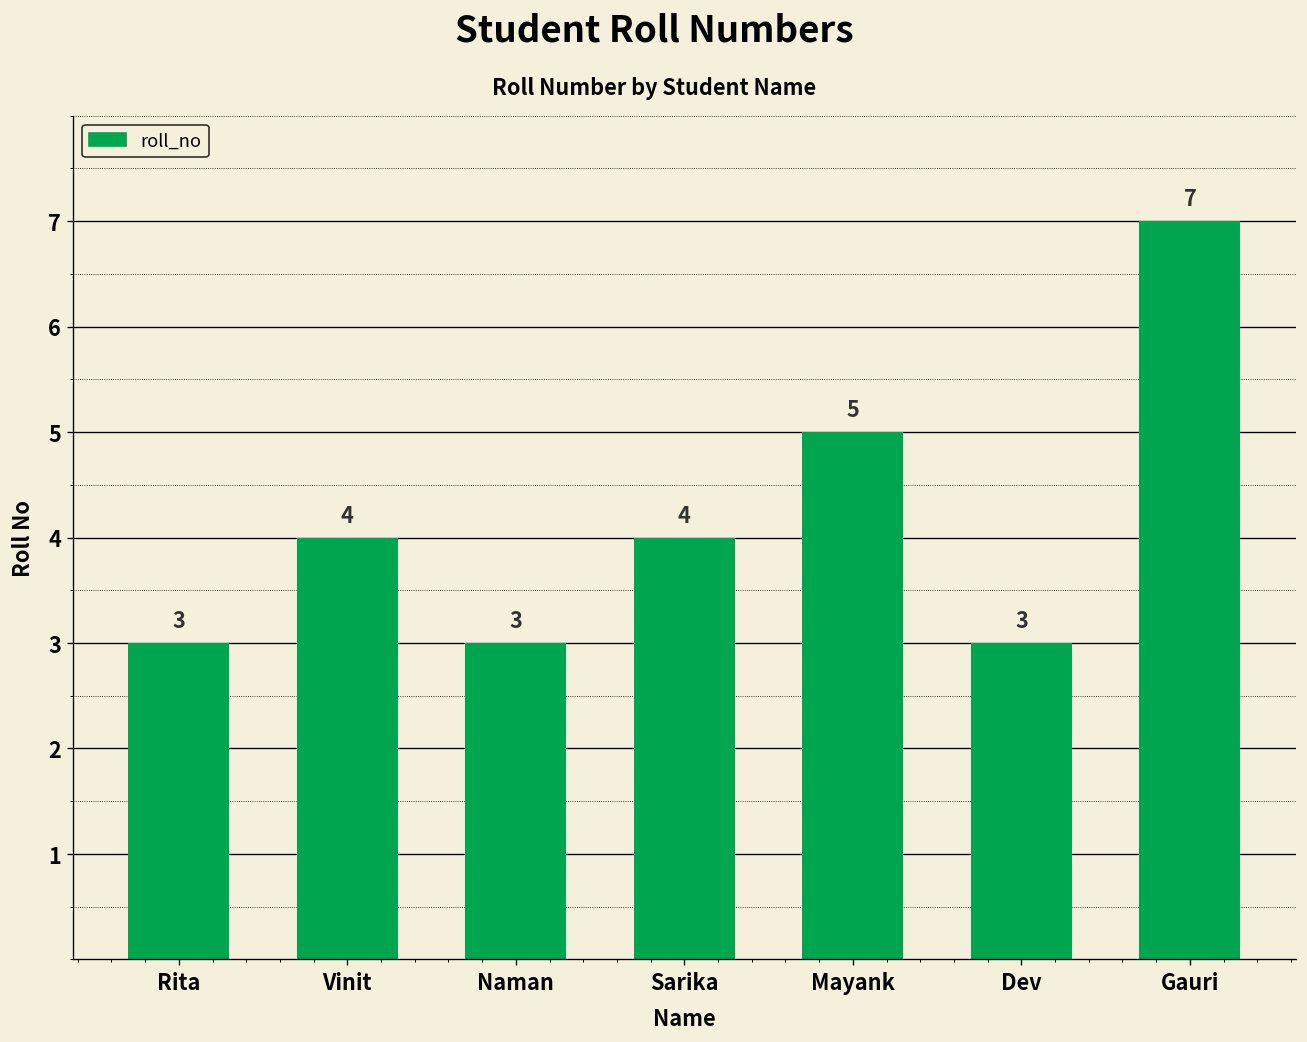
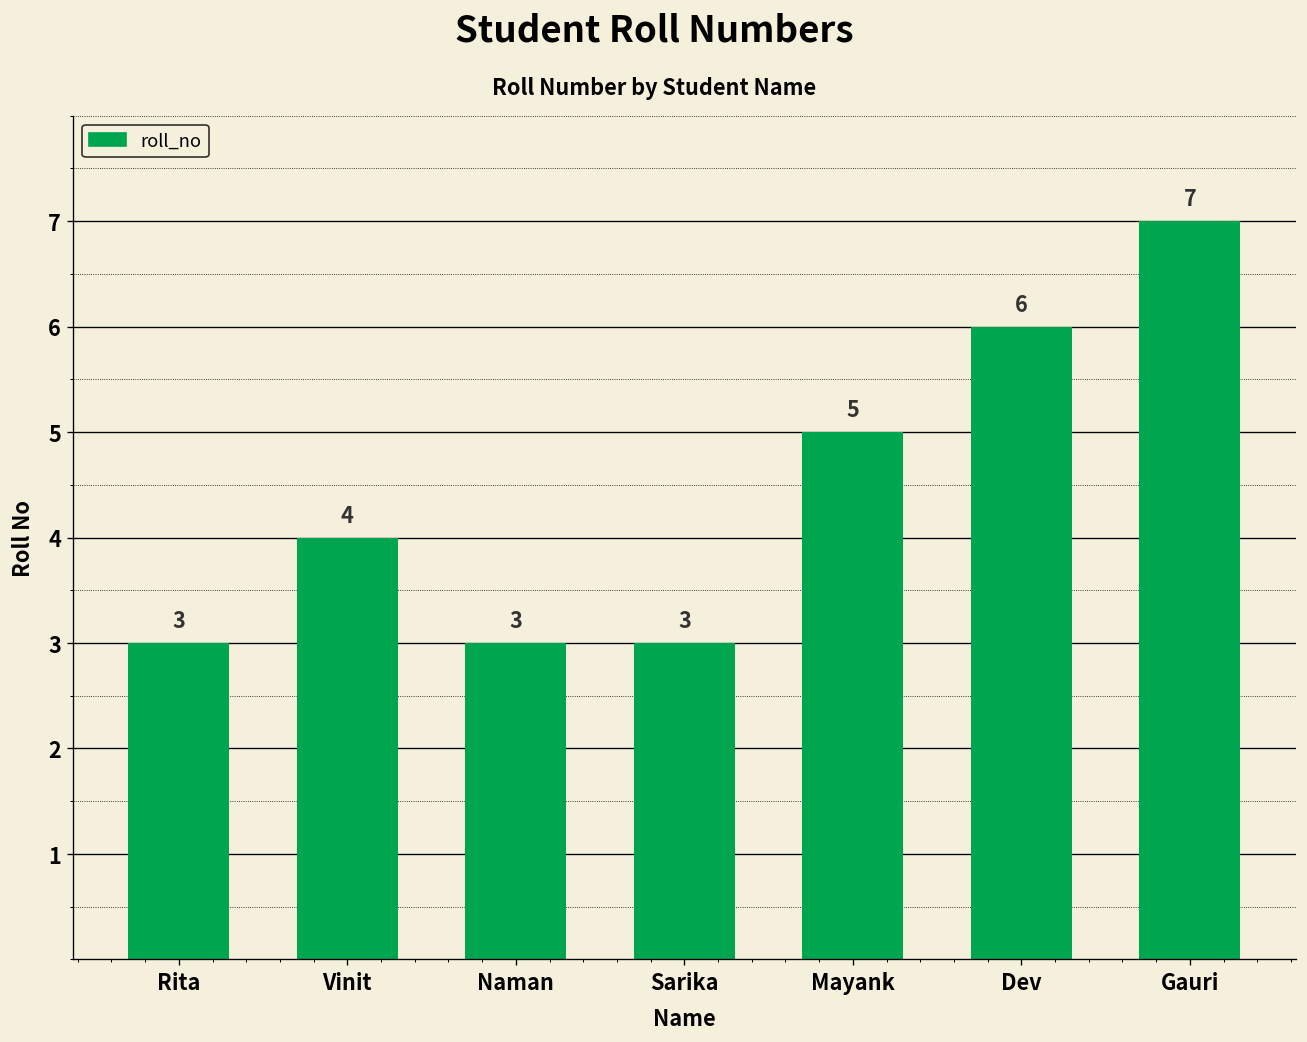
Sarika: 4 -> 3
Dev: 3 -> 6
